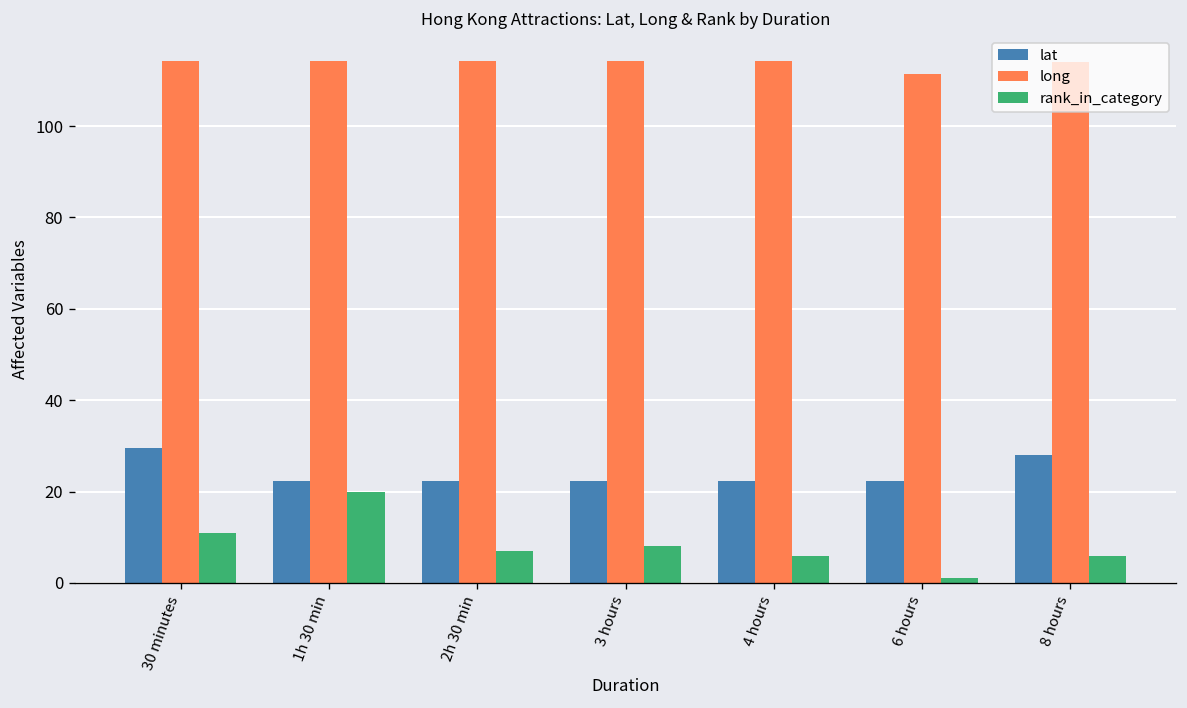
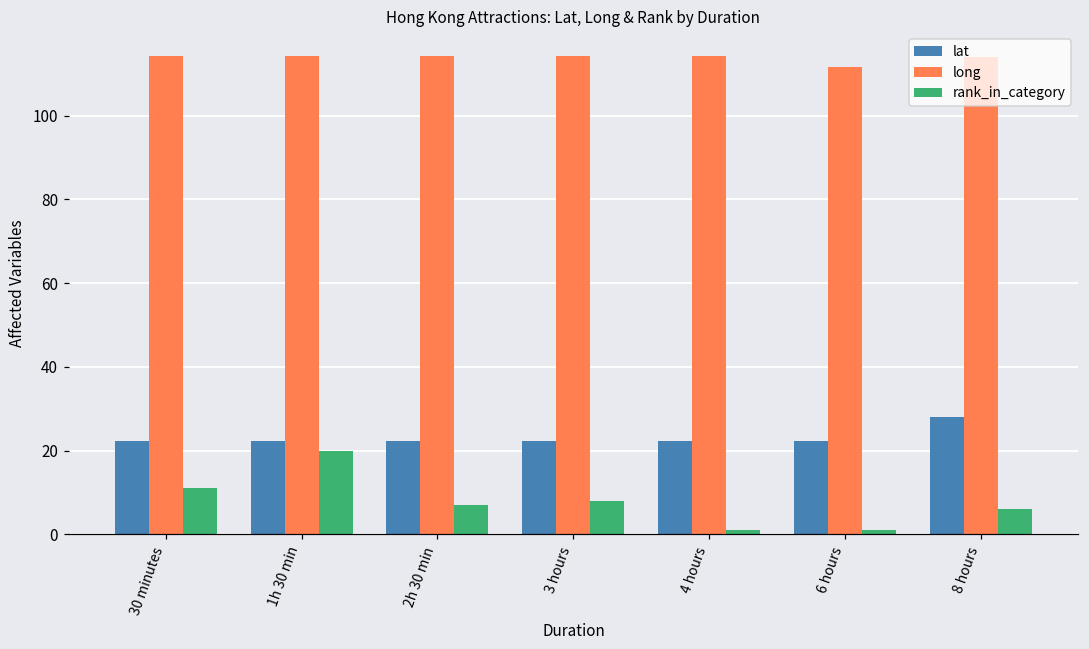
lat, 30 minutes: 30 -> 22
rank_in_category, 4 hours: 6 -> 1
